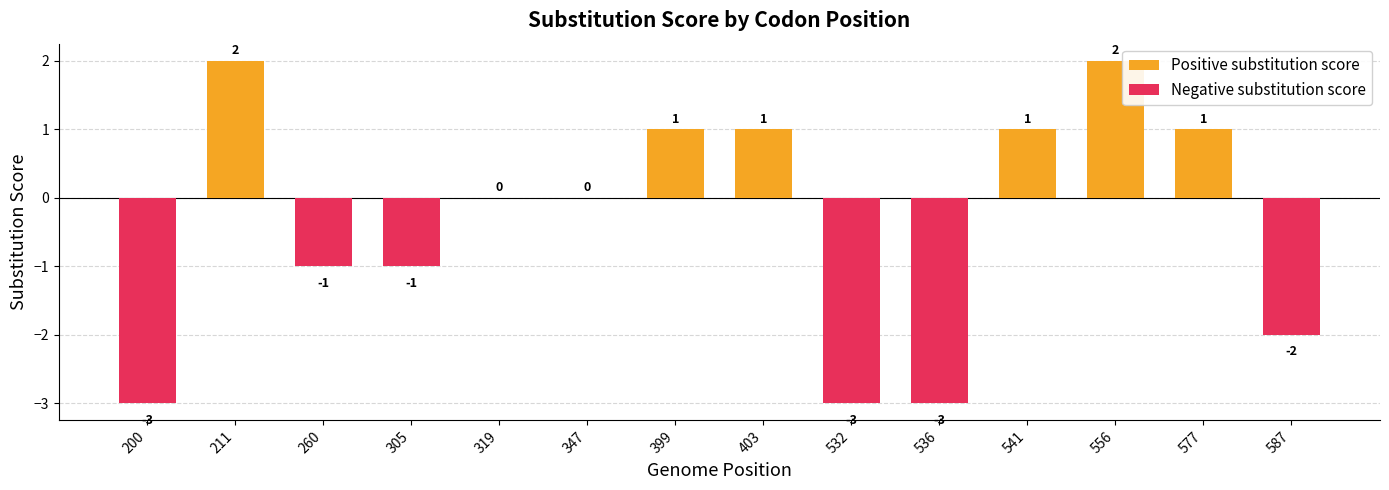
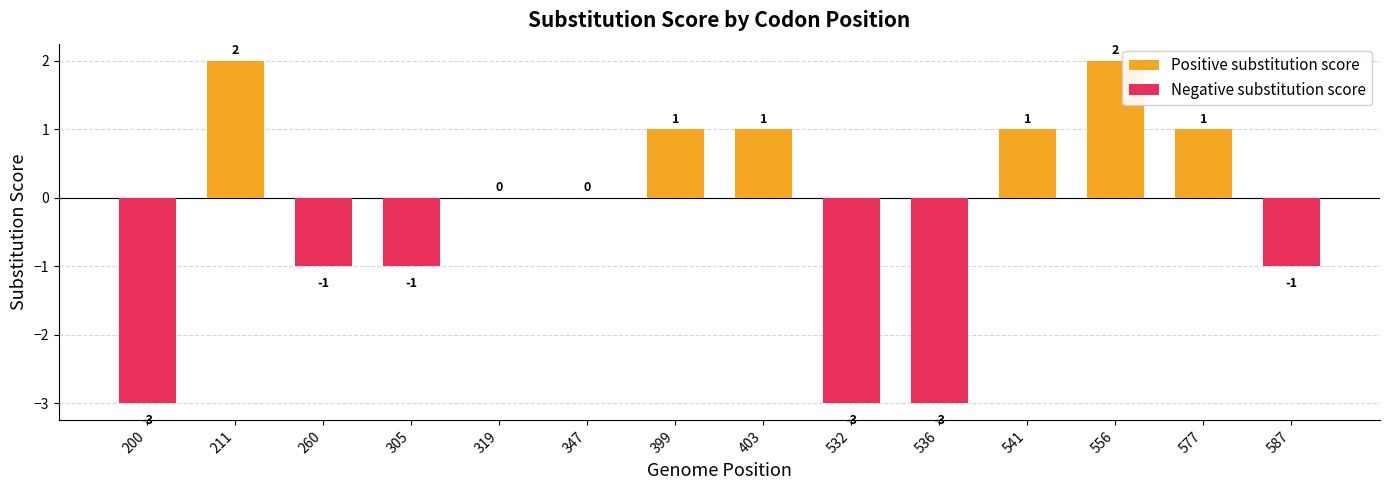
Negative substitution score, 587: -2 -> -1
